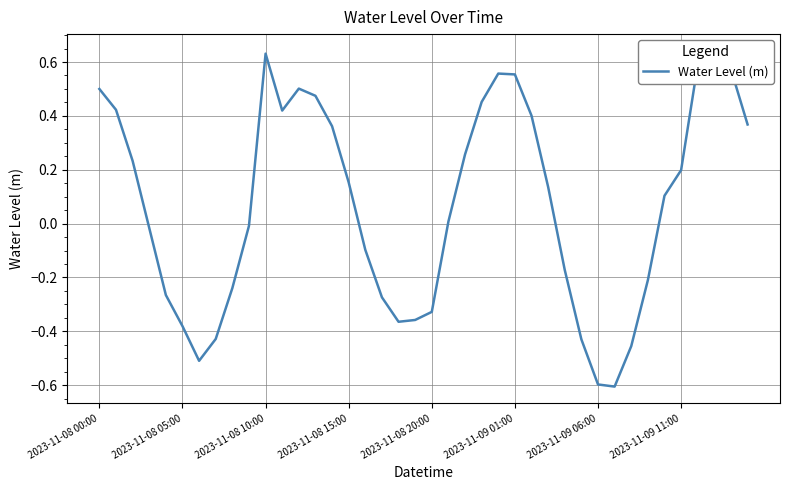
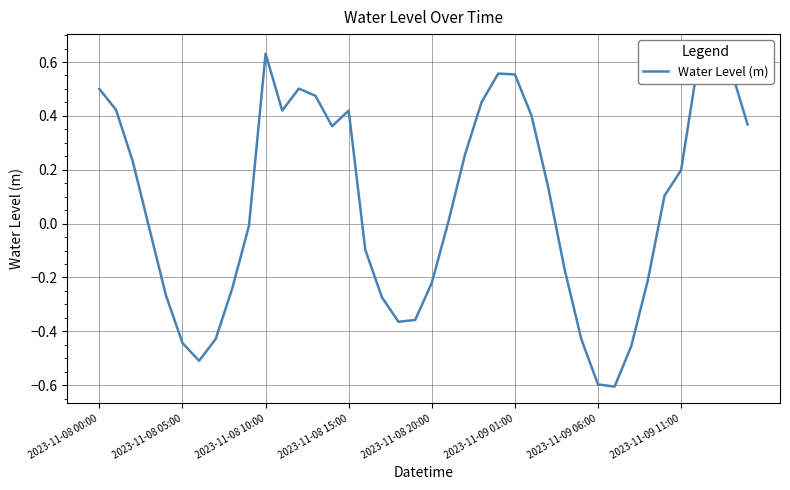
2023-11-08 05:00: -0.38 -> -0.44
2023-11-08 15:00: 0.15 -> 0.42
2023-11-08 20:00: -0.33 -> -0.22
